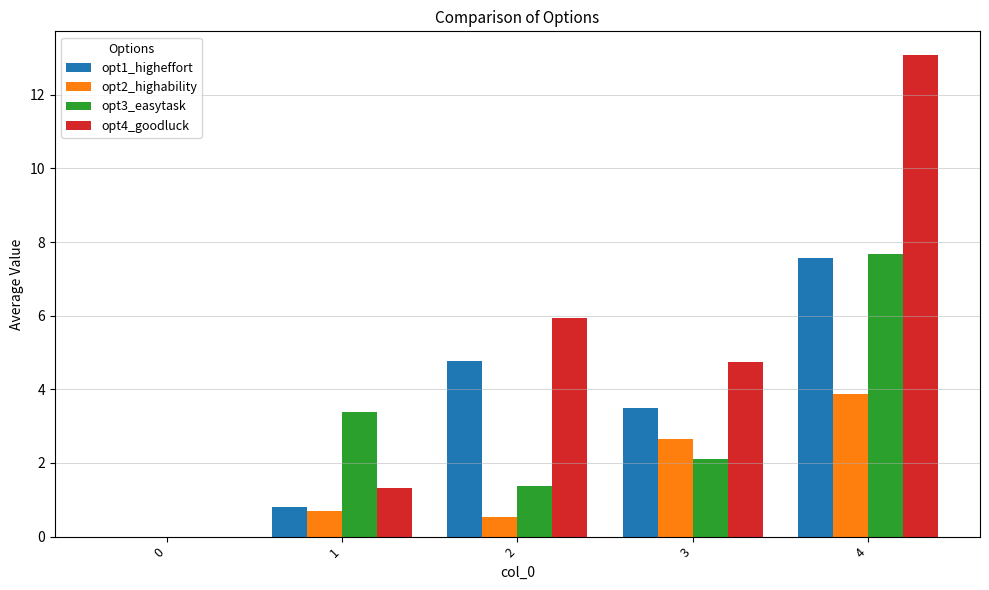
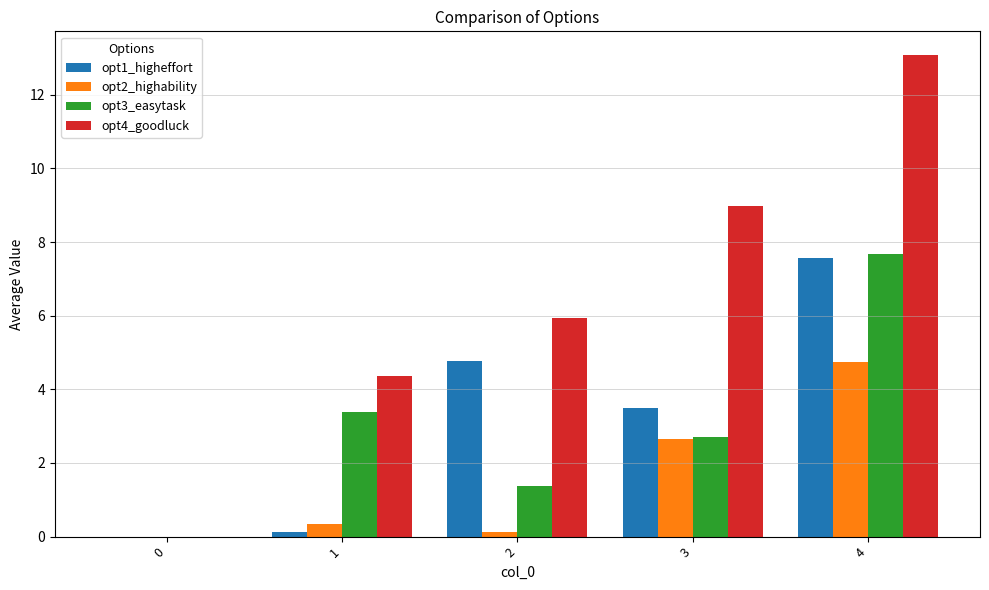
opt1_higheffort, 1: 0.8 -> 0.1
opt2_highability, 1: 0.7 -> 0.3
opt4_goodluck, 1: 1.3 -> 4.4
opt2_highability, 2: 0.5 -> 0.1
opt3_easytask, 3: 2.1 -> 2.7
opt4_goodluck, 3: 4.7 -> 9.0
opt2_highability, 4: 3.9 -> 4.8
